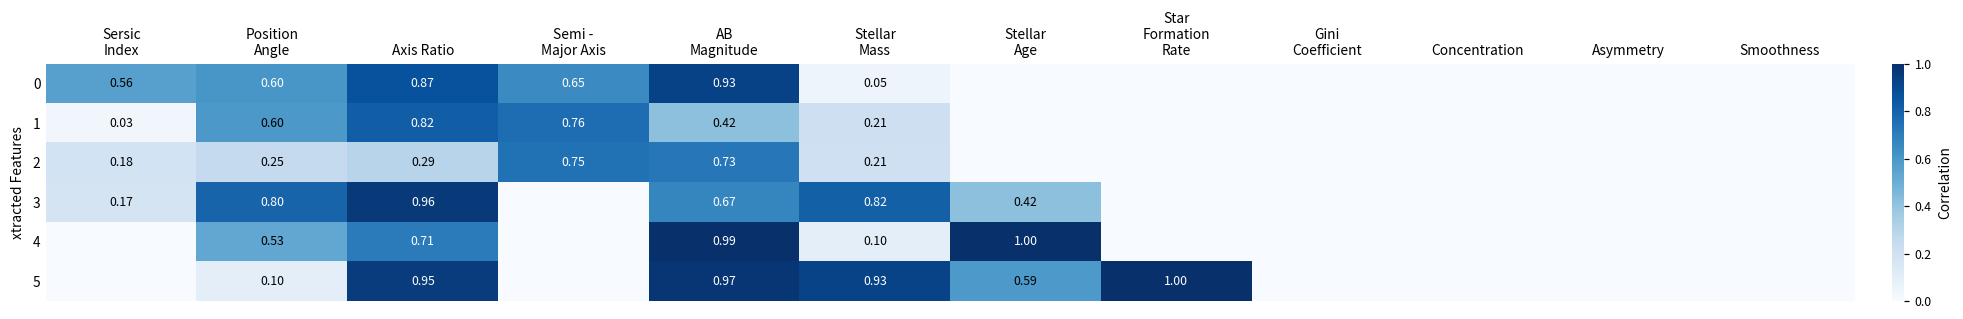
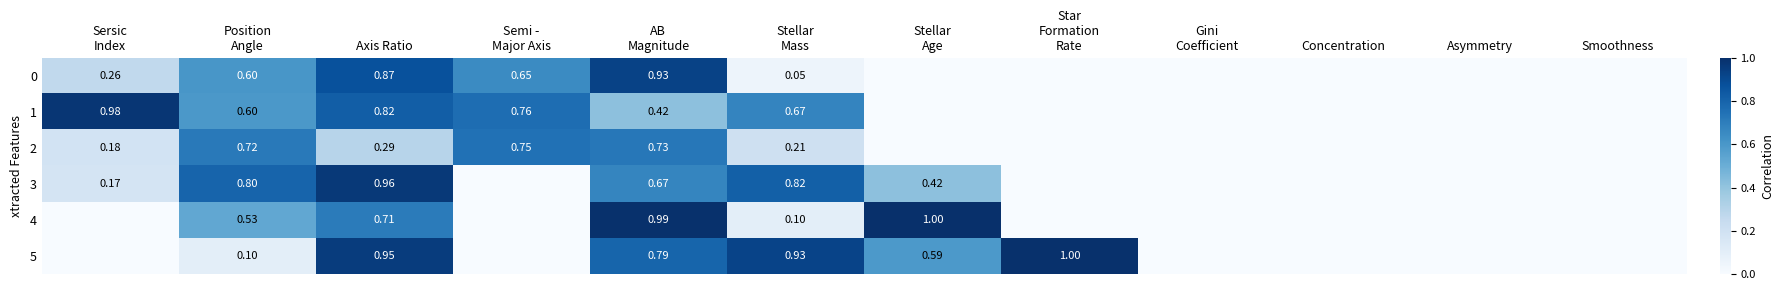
0, Sersic Index: 0.56 -> 0.26
1, Sersic Index: 0.03 -> 0.98
1, Stellar Mass: 0.21 -> 0.67
2, Position Angle: 0.25 -> 0.72
5, AB Magnitude: 0.97 -> 0.79
